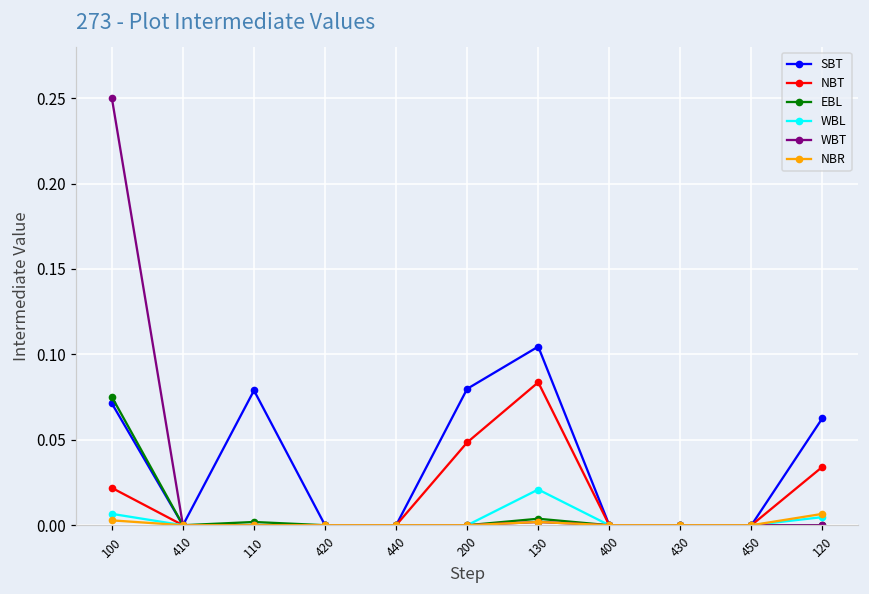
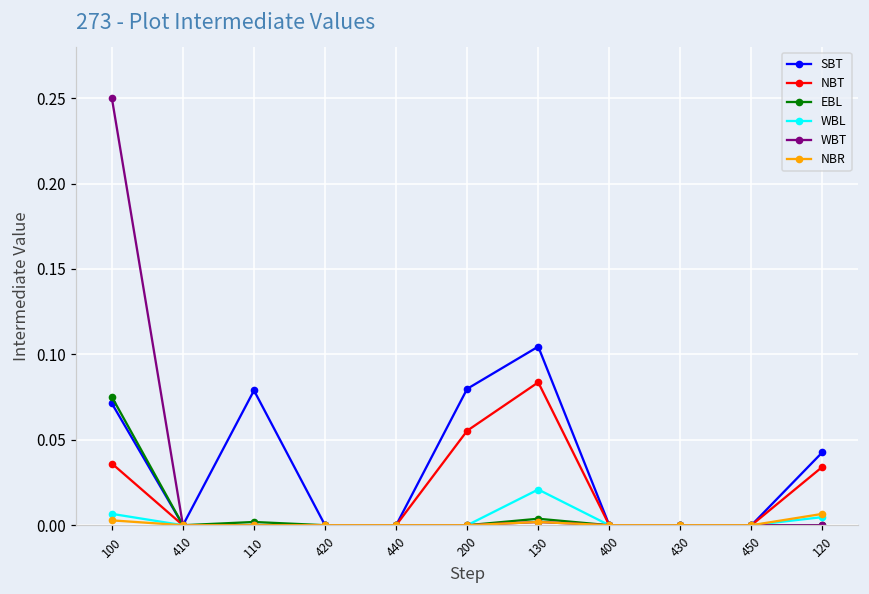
NBT, 100: 0.022 -> 0.036
NBT, 200: 0.048 -> 0.055
SBT, 120: 0.063 -> 0.043
